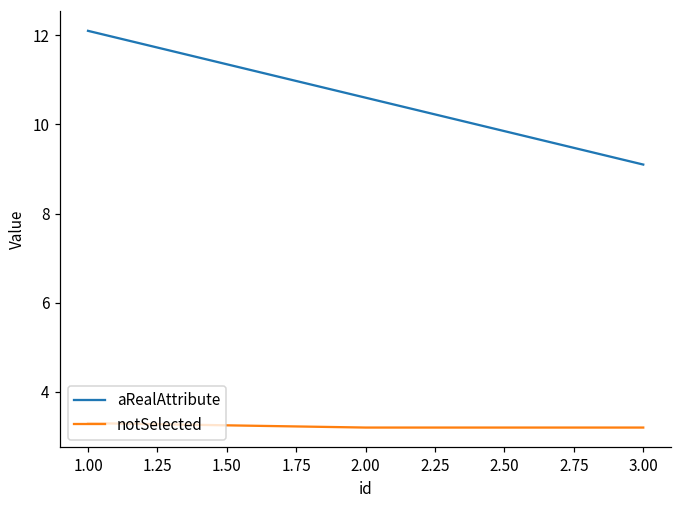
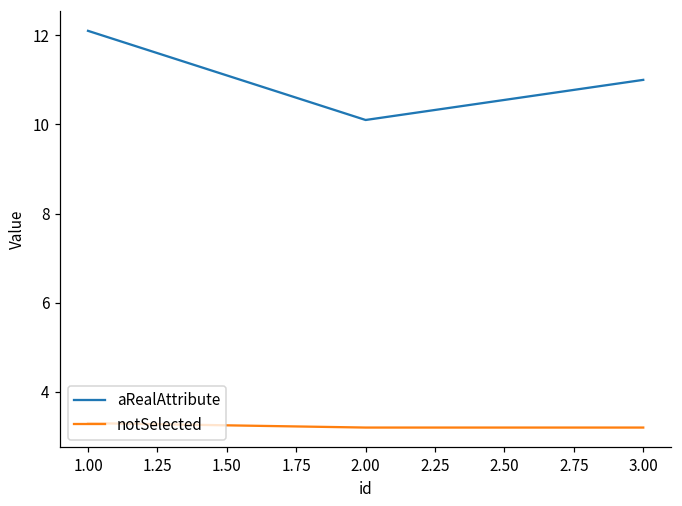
aRealAttribute, 2.00: 10.6 -> 10.1
aRealAttribute, 3.00: 9.1 -> 11.0
